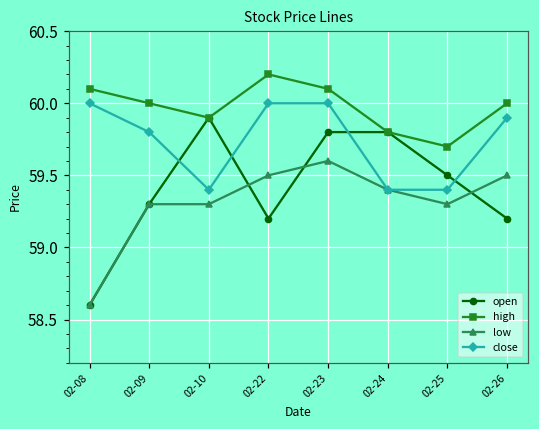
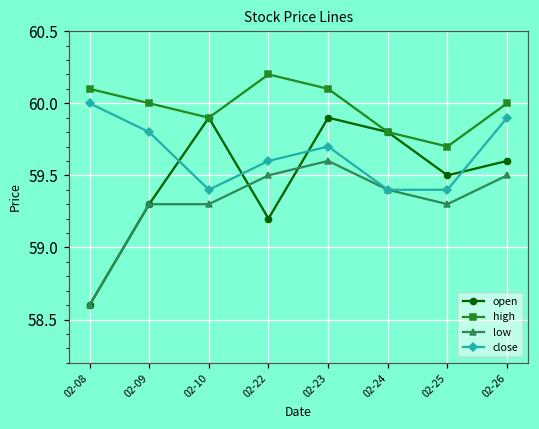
close, 02-22: 60.0 -> 59.6
open, 02-23: 59.8 -> 59.9
close, 02-23: 60.0 -> 59.7
open, 02-26: 59.2 -> 59.6
